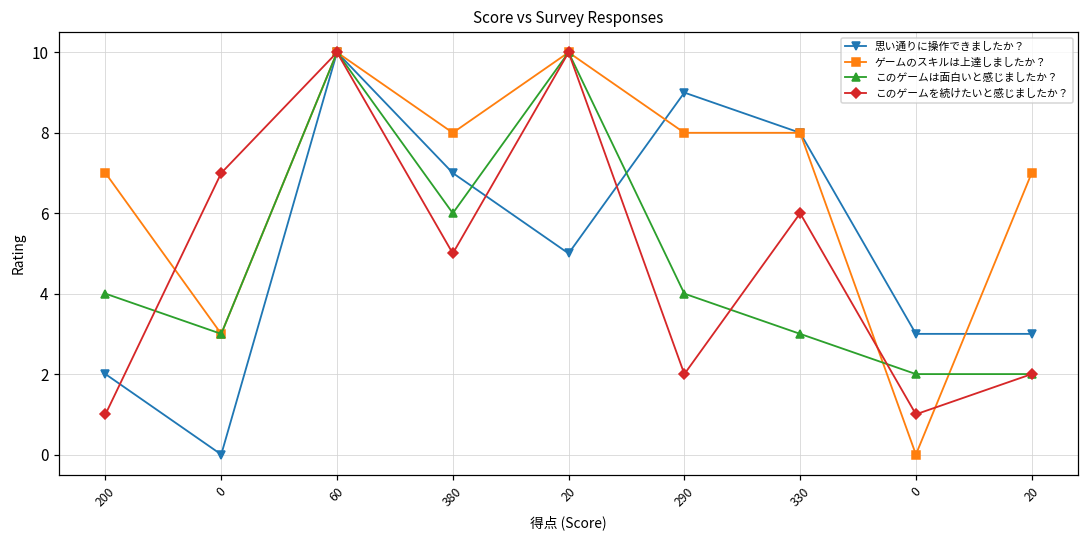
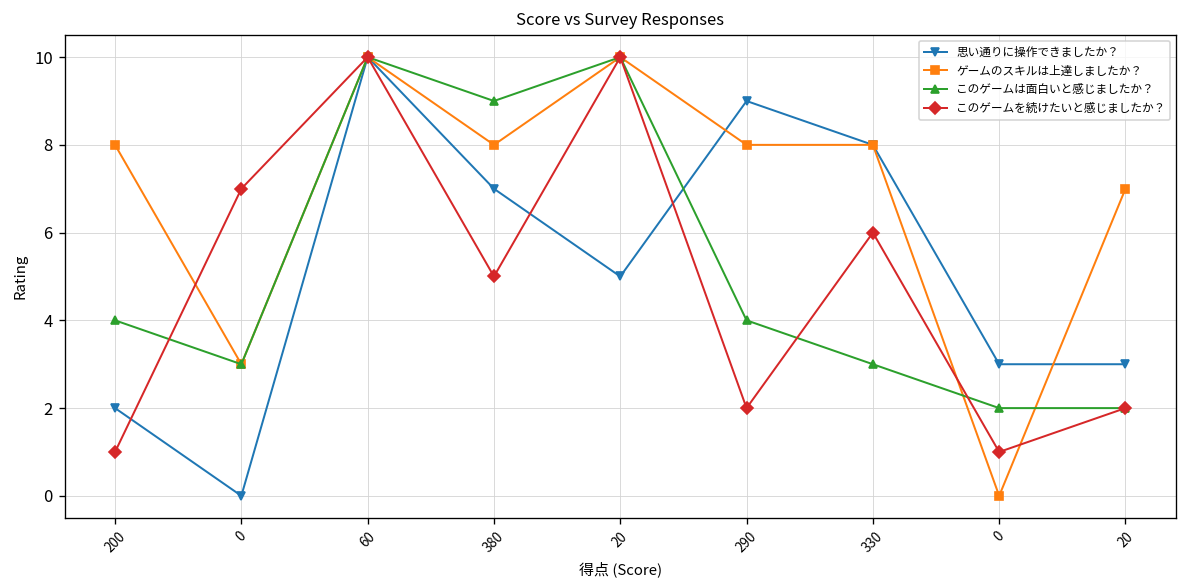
ゲームのスキルは上達しましたか？, 200: 7 -> 8
このゲームは面白いと感じましたか？, 380: 6 -> 9
